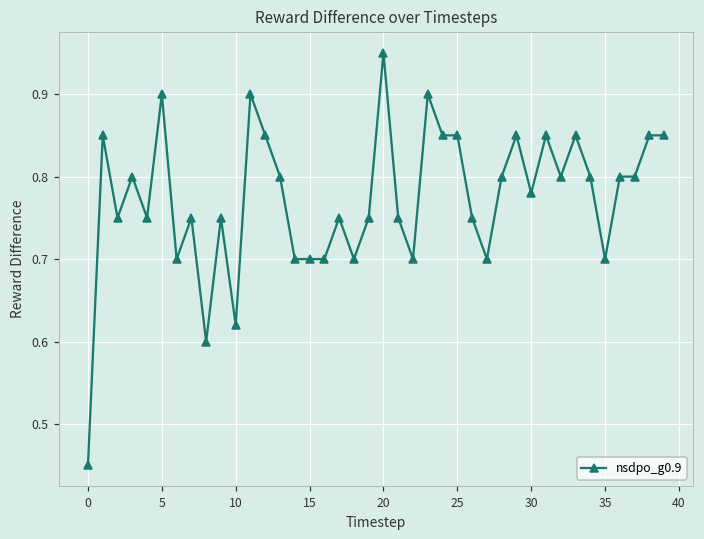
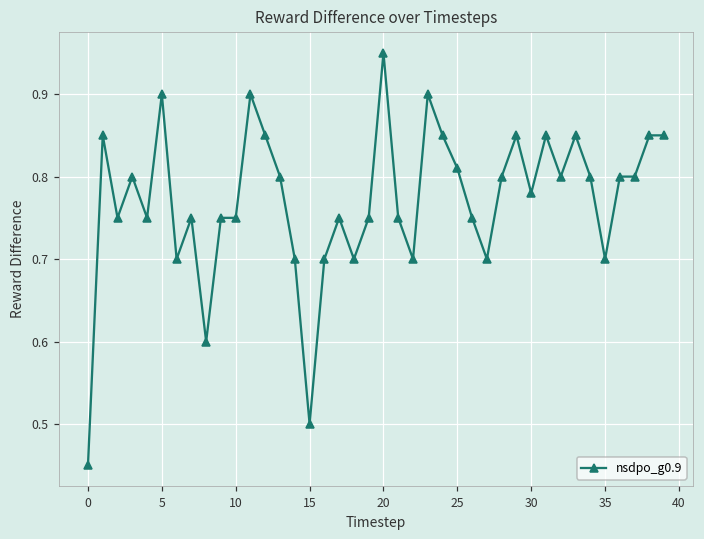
10: 0.62 -> 0.75
15: 0.7 -> 0.5
25: 0.85 -> 0.81
